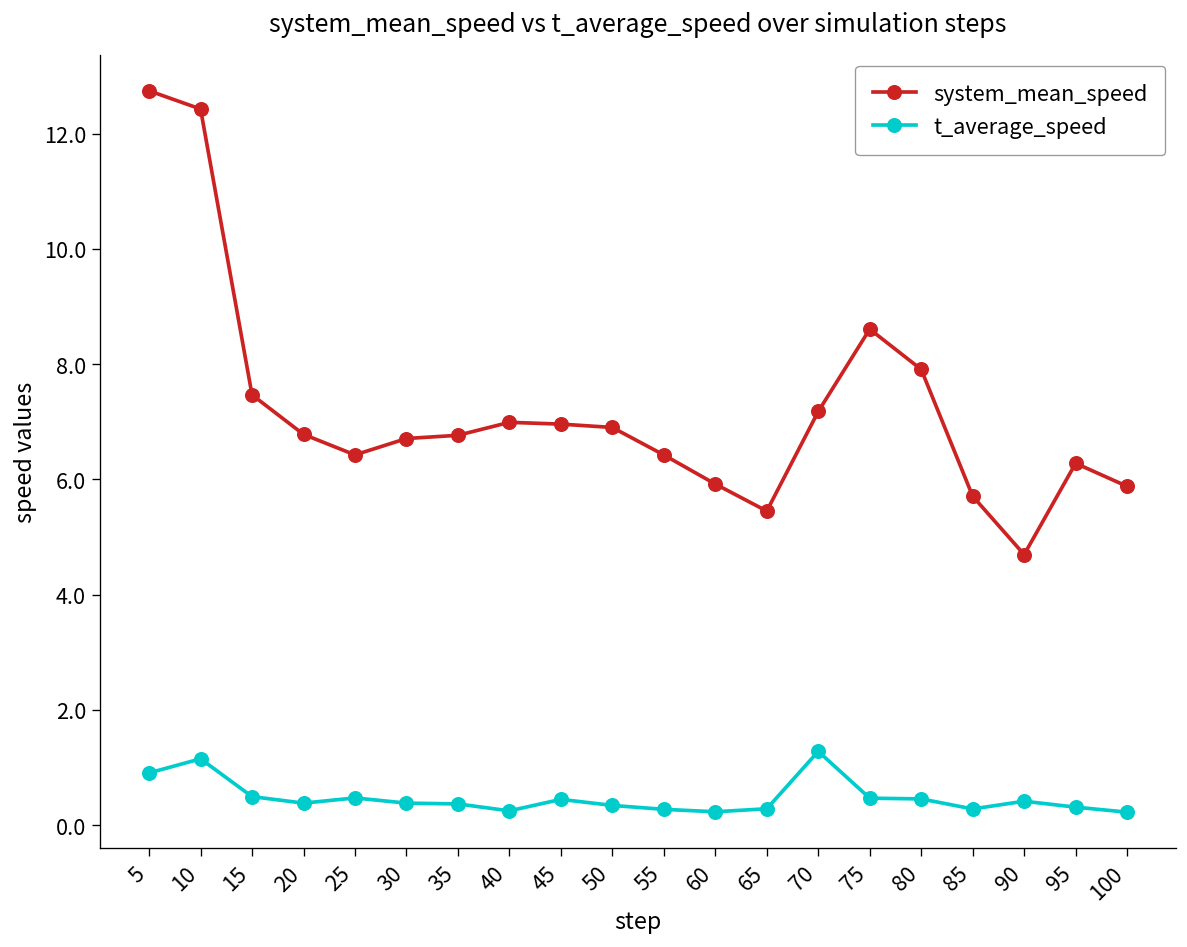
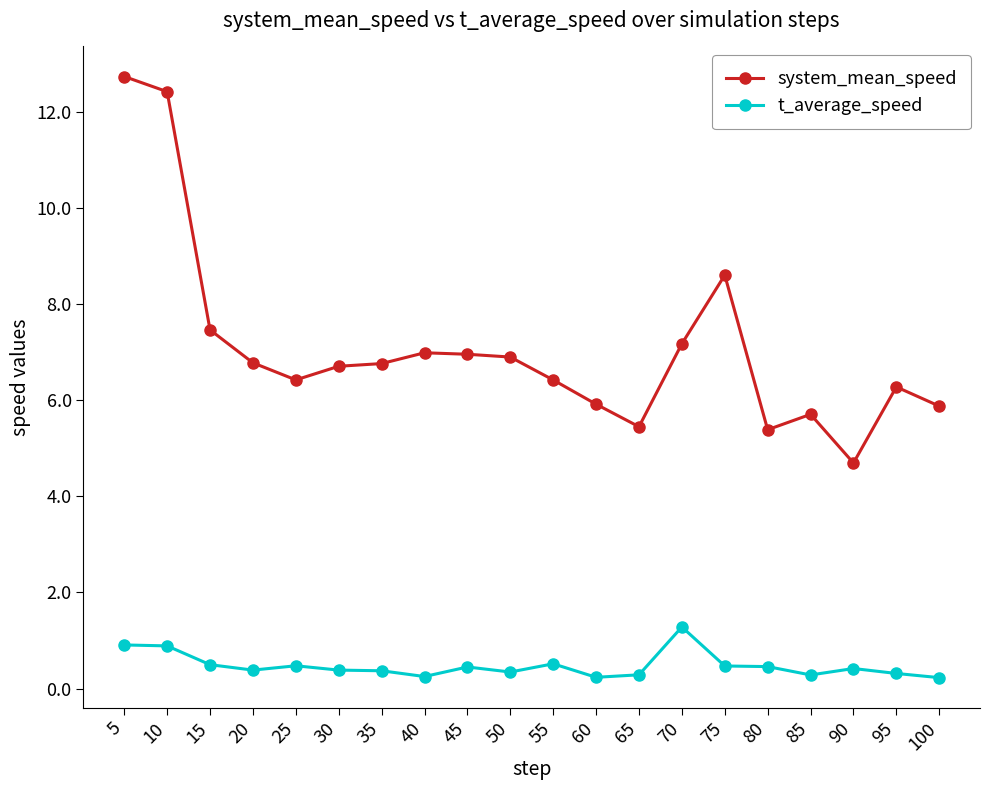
t_average_speed, 10: 1.2 -> 0.9
t_average_speed, 55: 0.3 -> 0.5
system_mean_speed, 80: 7.9 -> 5.4
